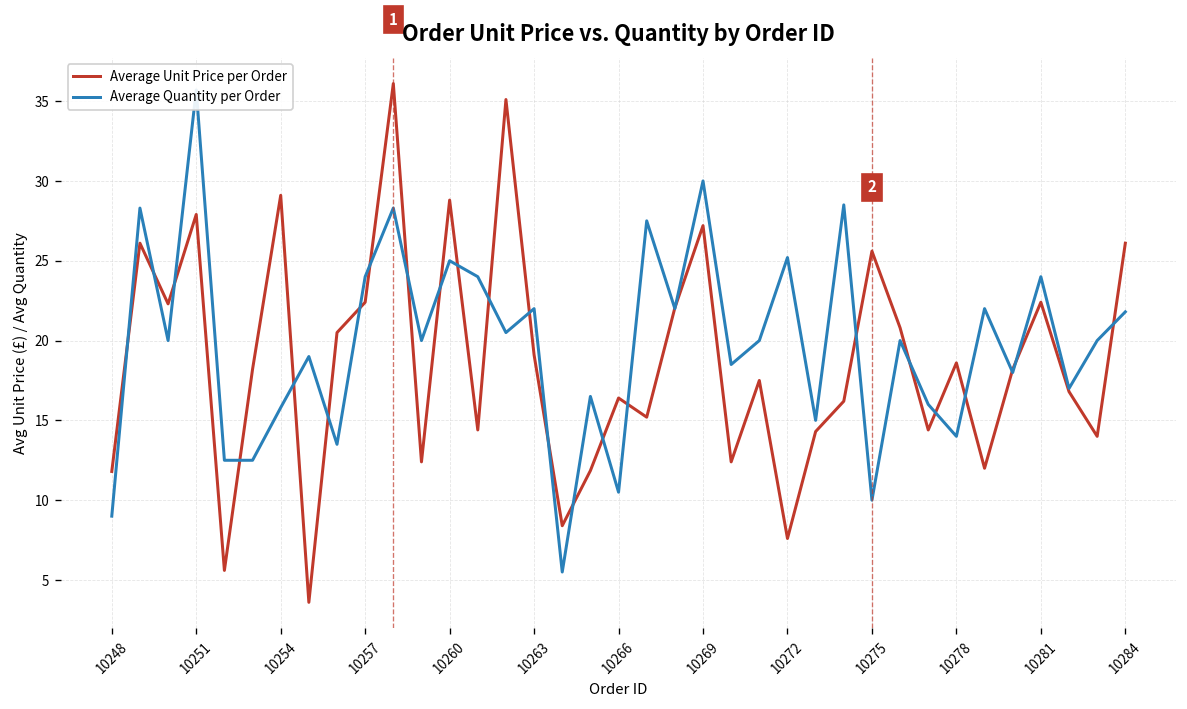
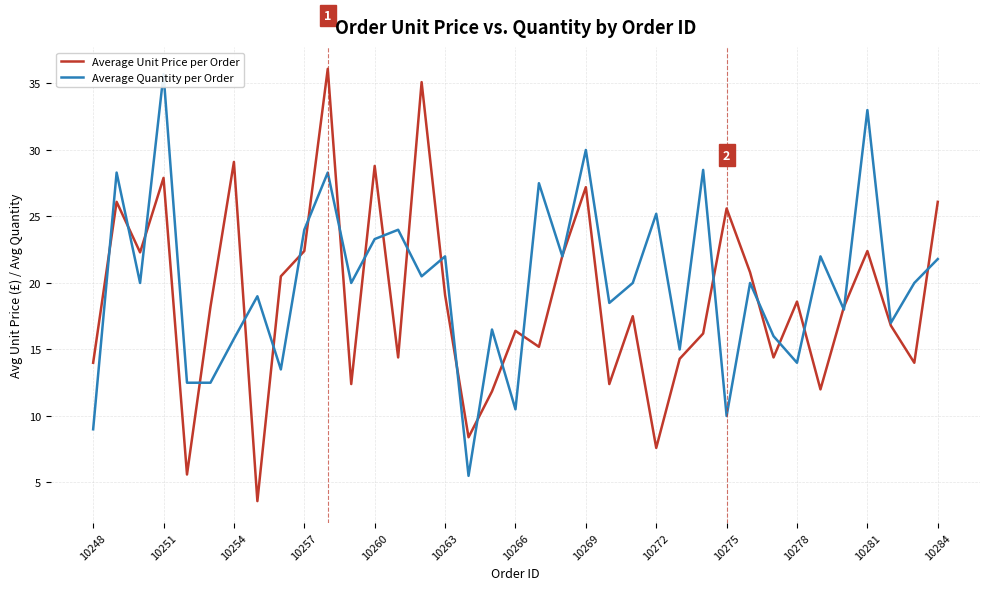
Average Unit Price per Order, 10248: 11.8 -> 14.0
Average Quantity per Order, 10260: 25.0 -> 23.3
Average Quantity per Order, 10281: 24 -> 33
